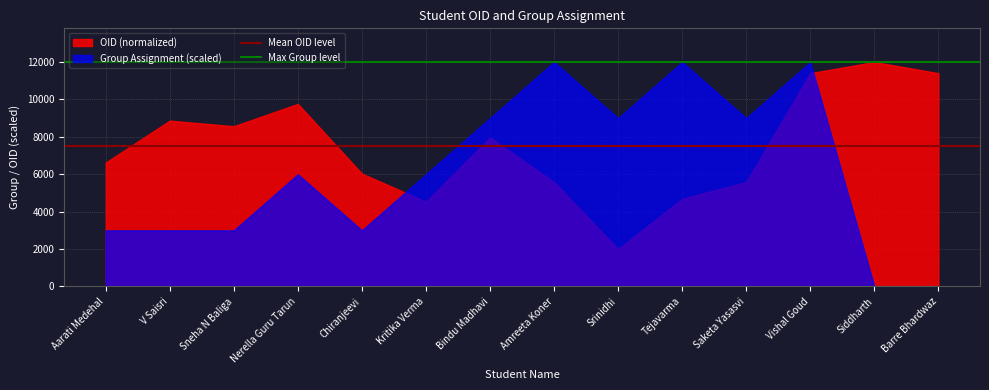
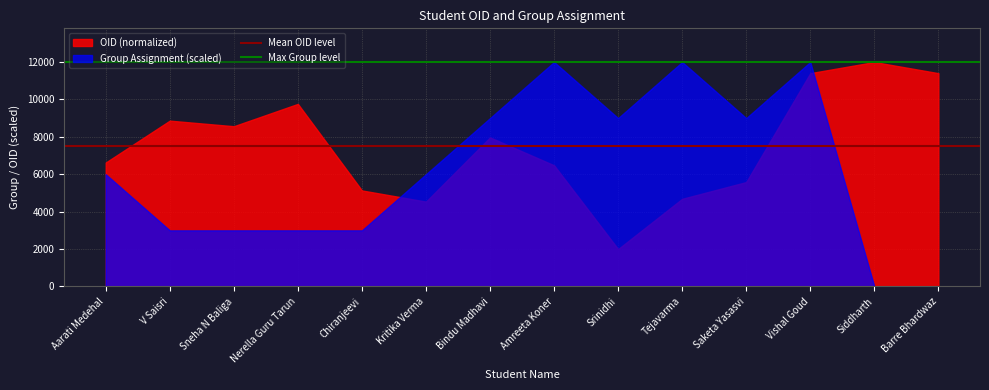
Group Assignment (scaled), Aarati Medehal: 3000 -> 6000
Group Assignment (scaled), Nerella Guru Tarun: 6000 -> 3000
OID (normalized), Chiranjeevi: 6000 -> 5100
OID (normalized), Amreeta Koner: 5600 -> 6500
